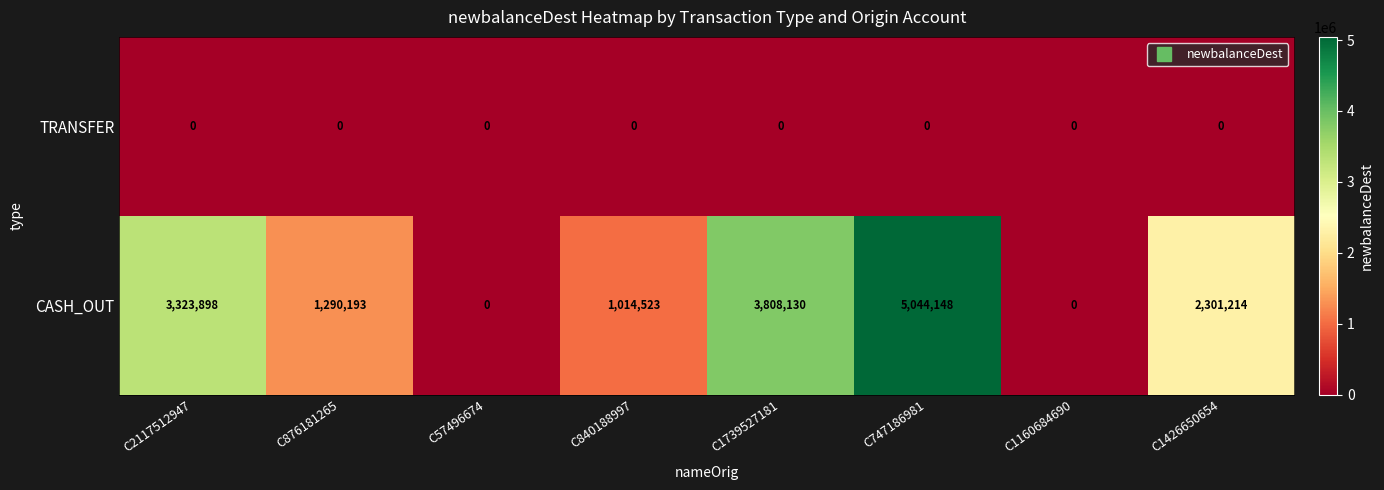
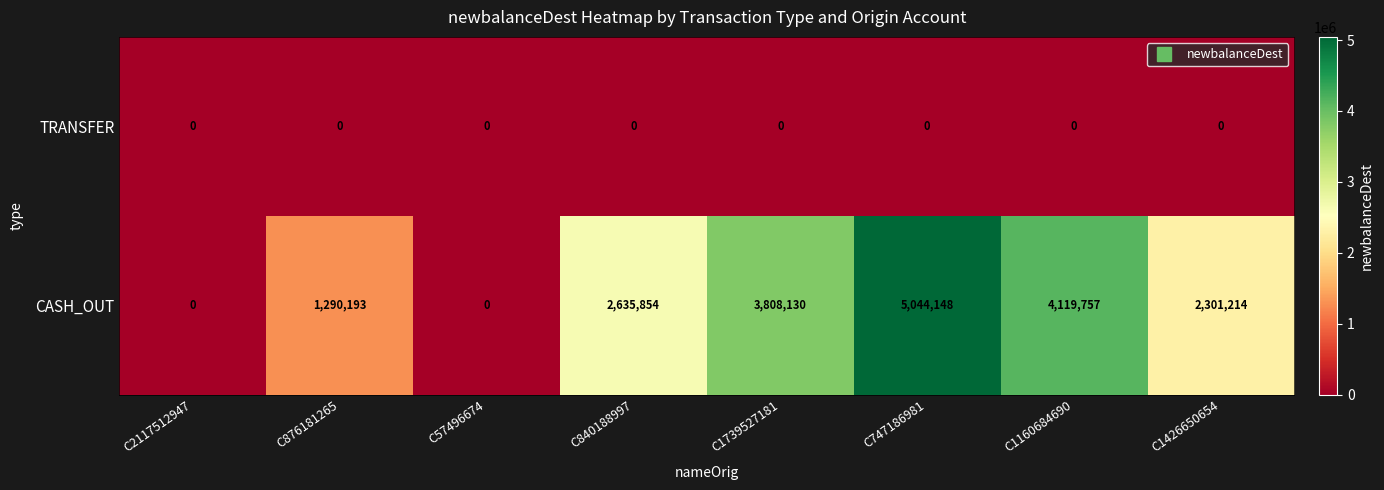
CASH_OUT, C2117512947: 3,323,898 -> 0
CASH_OUT, C840188997: 1,014,523 -> 2,635,854
CASH_OUT, C1160684690: 0 -> 4,119,757
